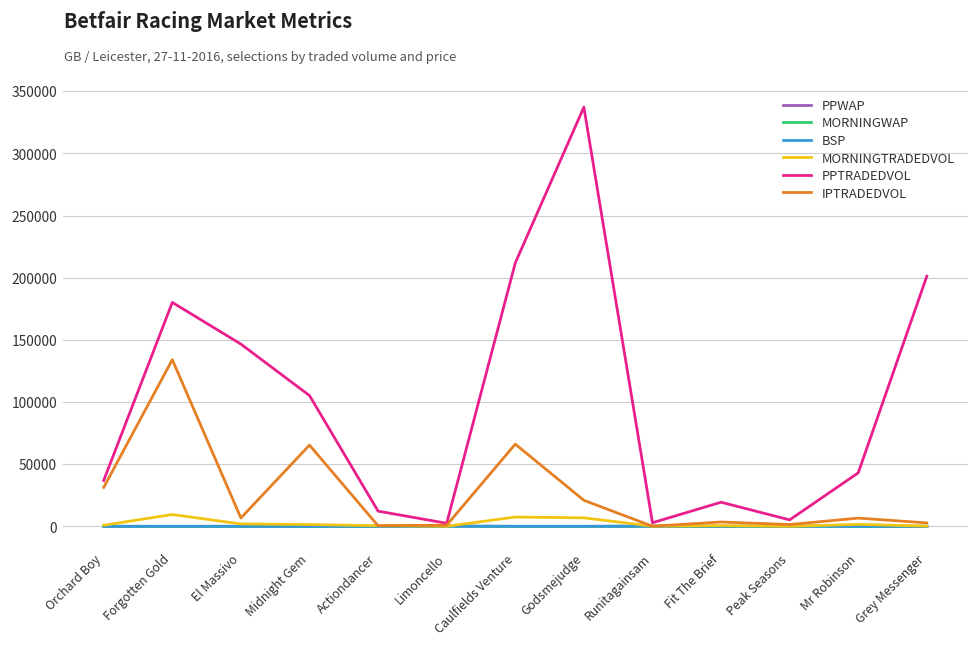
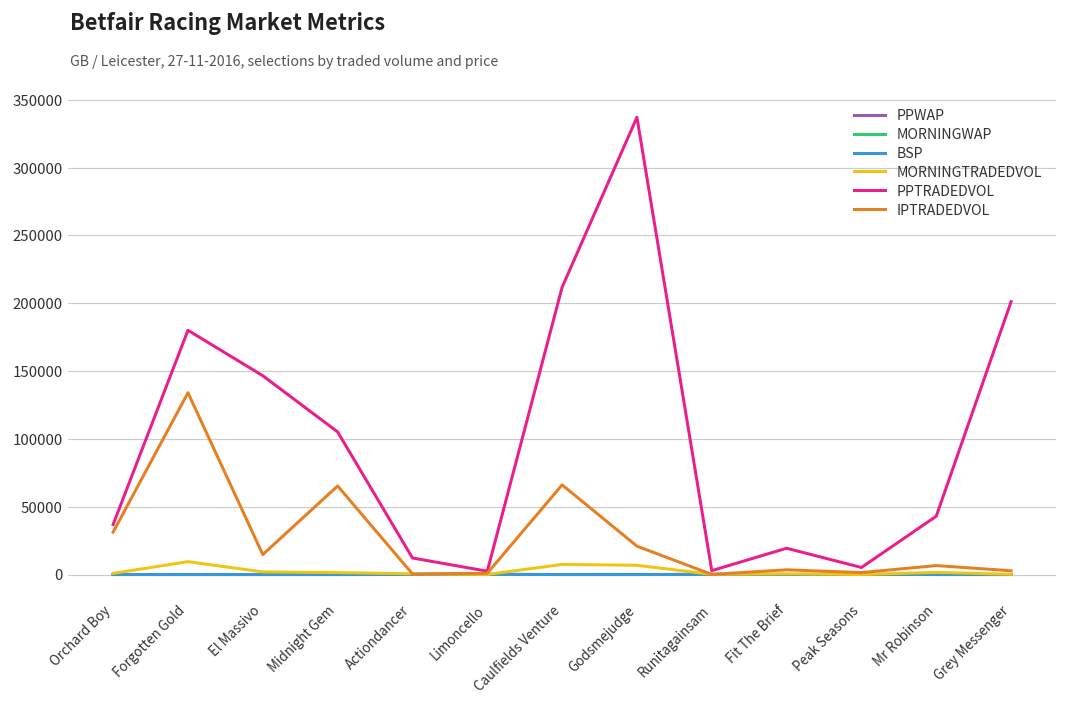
IPTRADEDVOL, El Massivo: 7000 -> 15000
